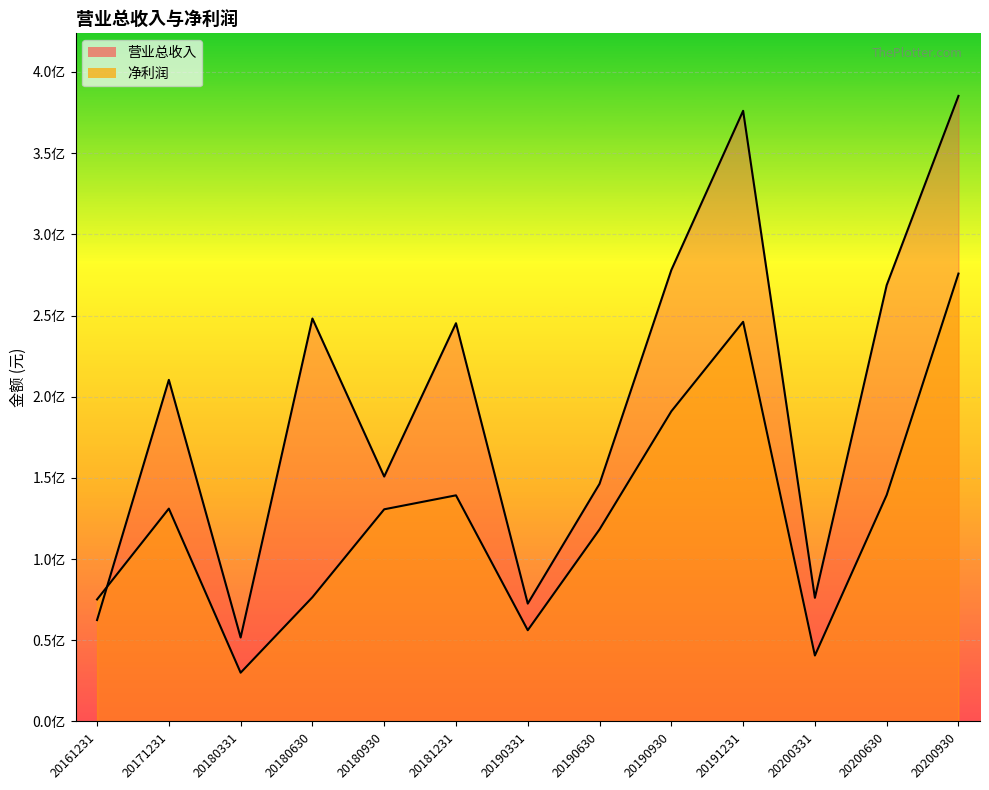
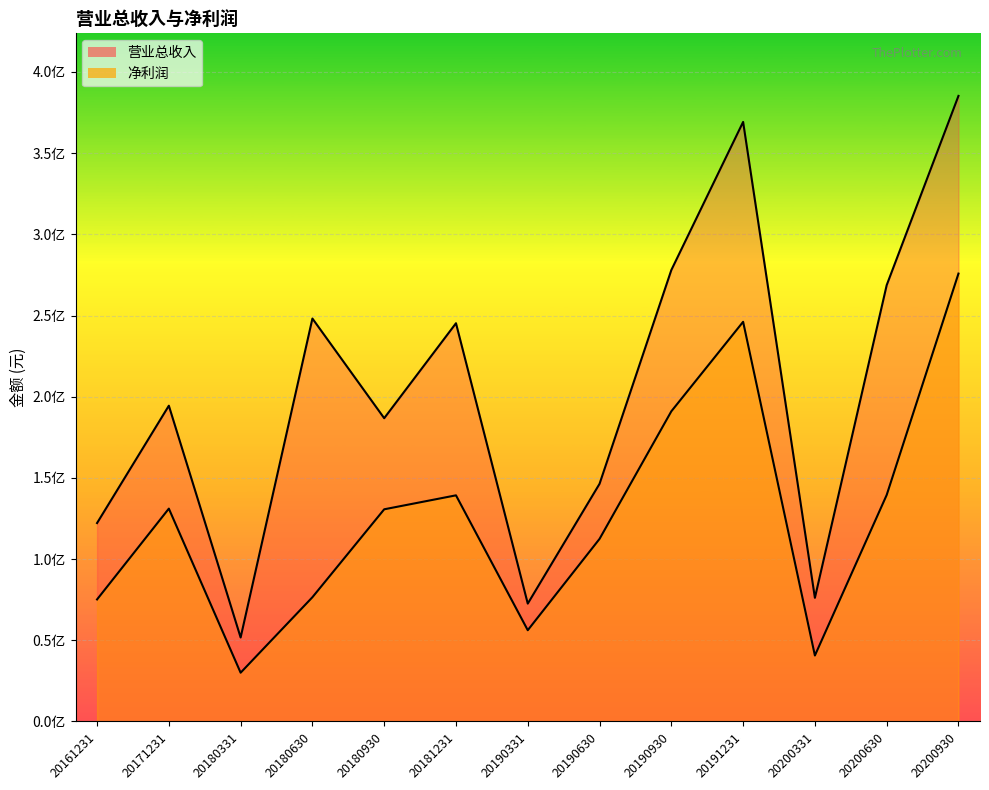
营业总收入, 20161231: 0.62亿 -> 1.22亿
营业总收入, 20171231: 2.10亿 -> 1.94亿
营业总收入, 20180930: 1.51亿 -> 1.87亿
净利润, 20190630: 1.18亿 -> 1.12亿
营业总收入, 20191231: 3.76亿 -> 3.69亿
